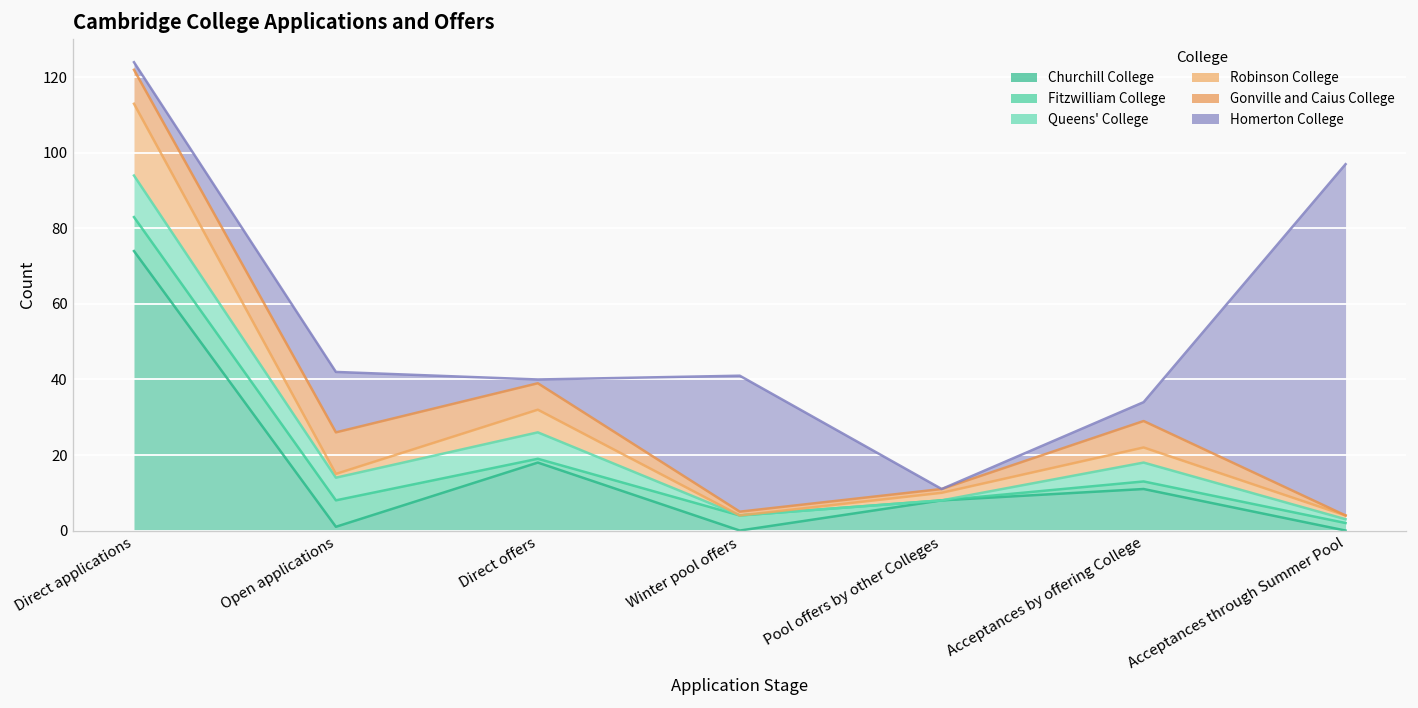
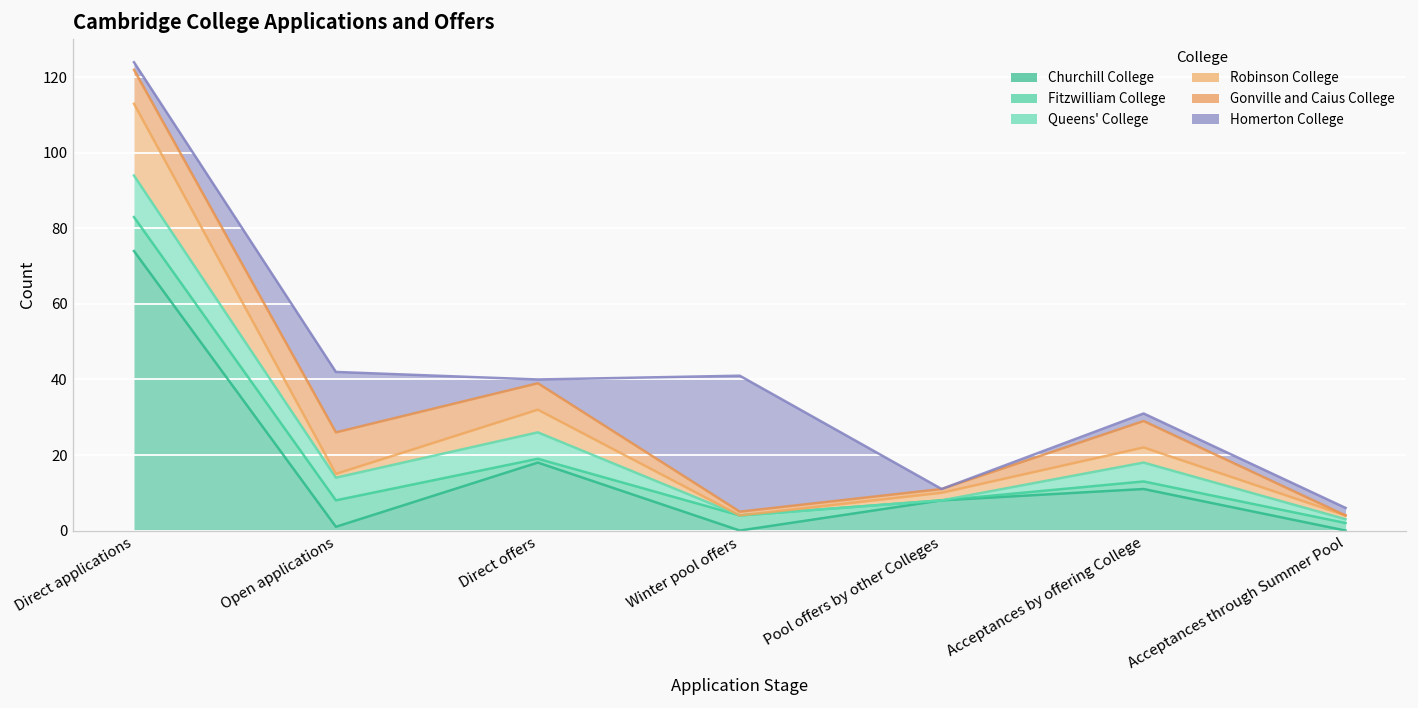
Homerton College, Acceptances by offering College: 5 -> 2
Homerton College, Acceptances through Summer Pool: 93 -> 2
